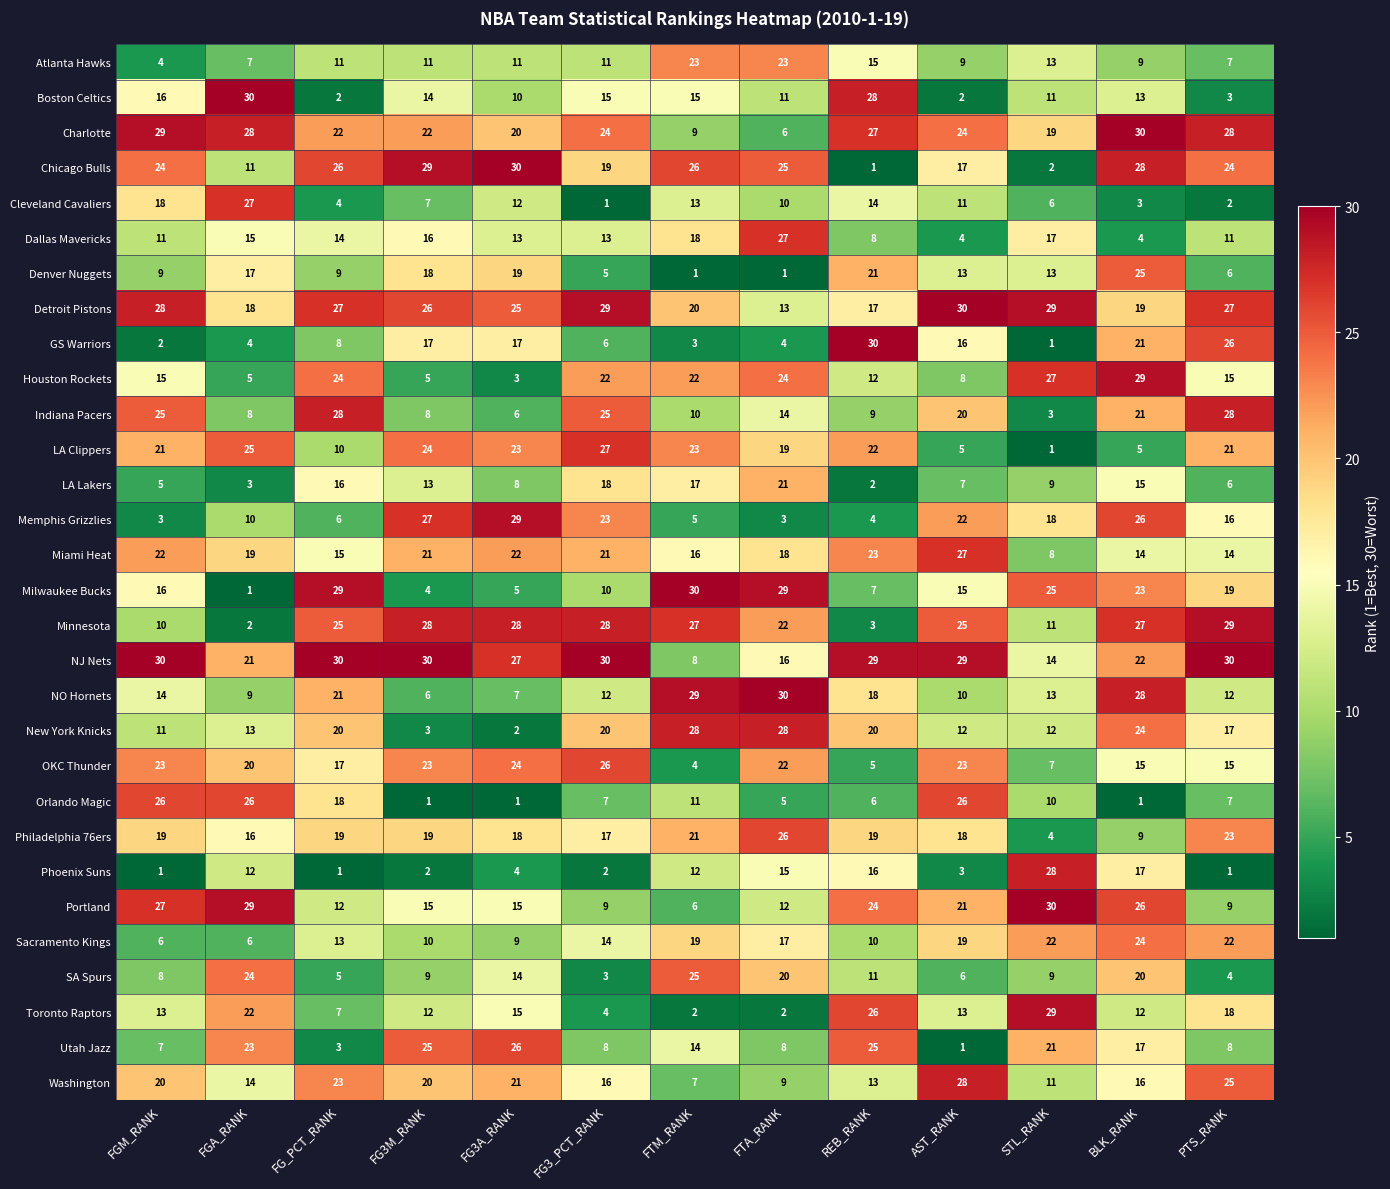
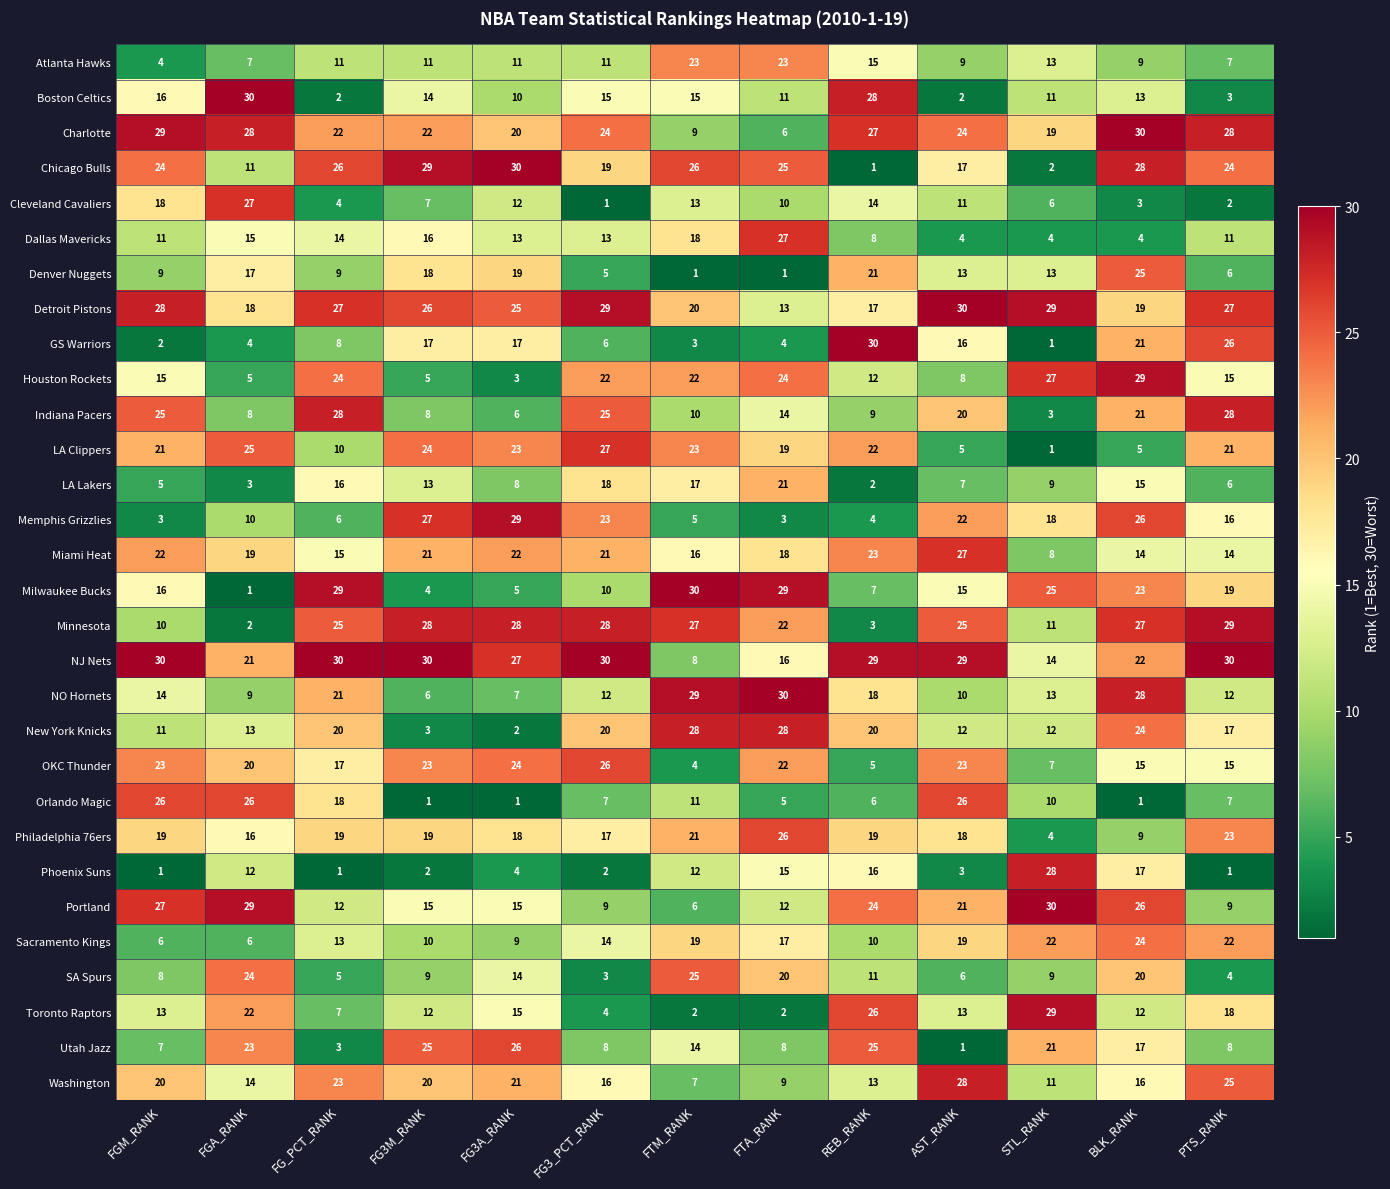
Dallas Mavericks, STL_RANK: 17 -> 4
